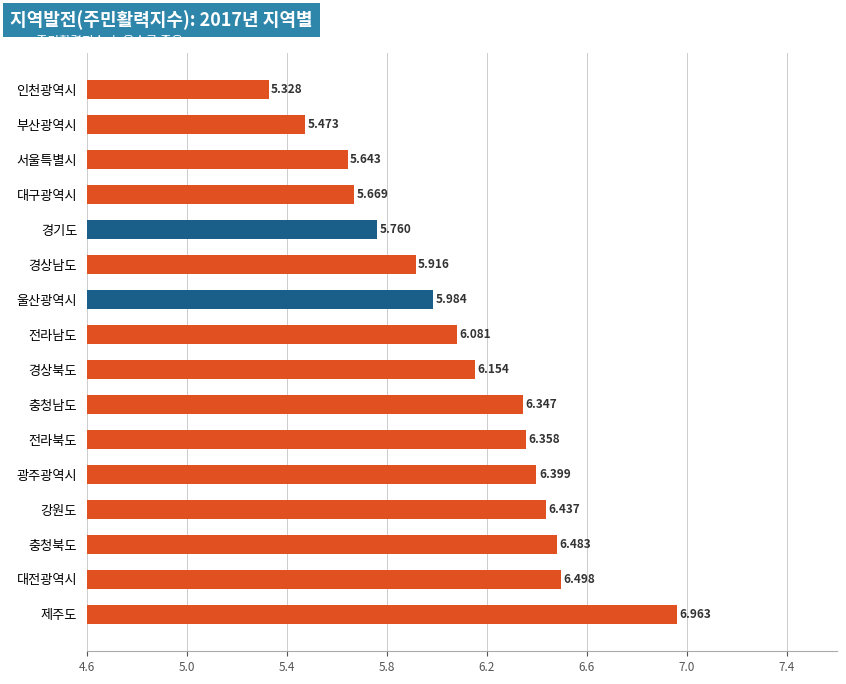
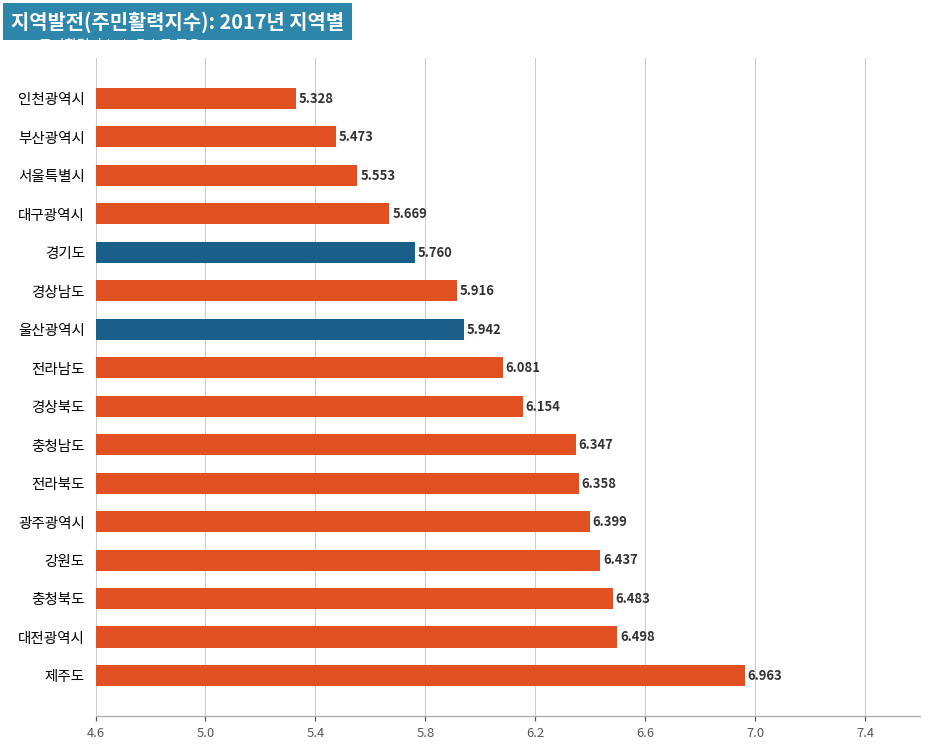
서울특별시: 5.643 -> 5.553
울산광역시: 5.984 -> 5.942
